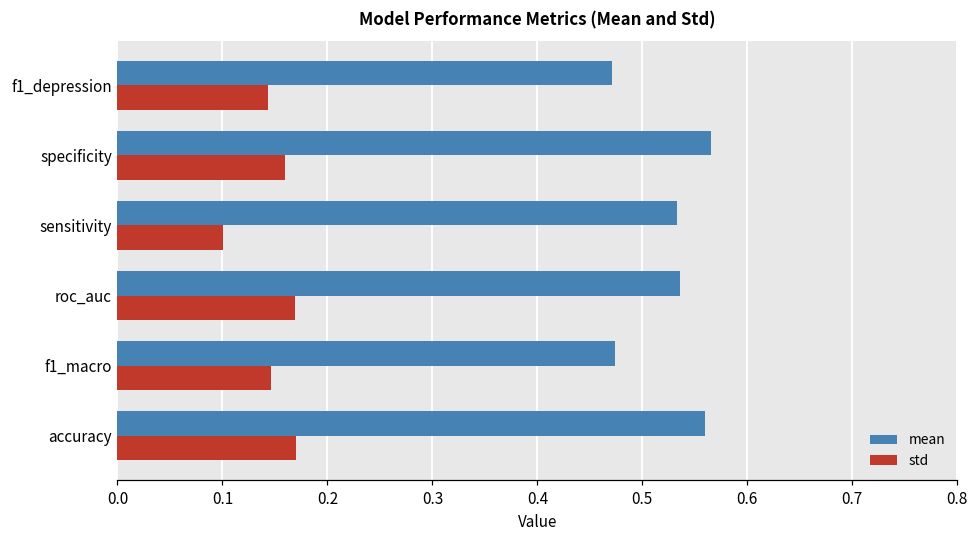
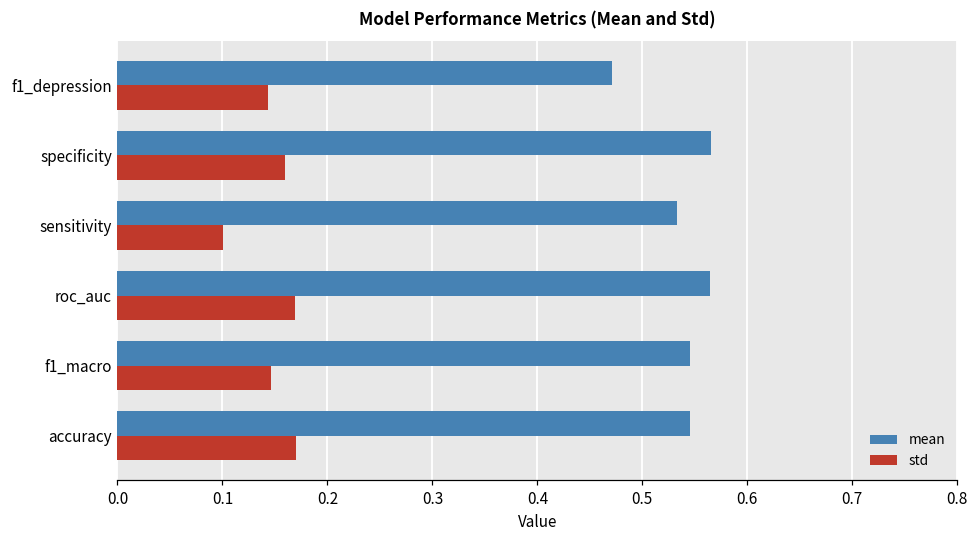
mean, roc_auc: 0.54 -> 0.56
mean, f1_macro: 0.47 -> 0.55
mean, accuracy: 0.56 -> 0.54
